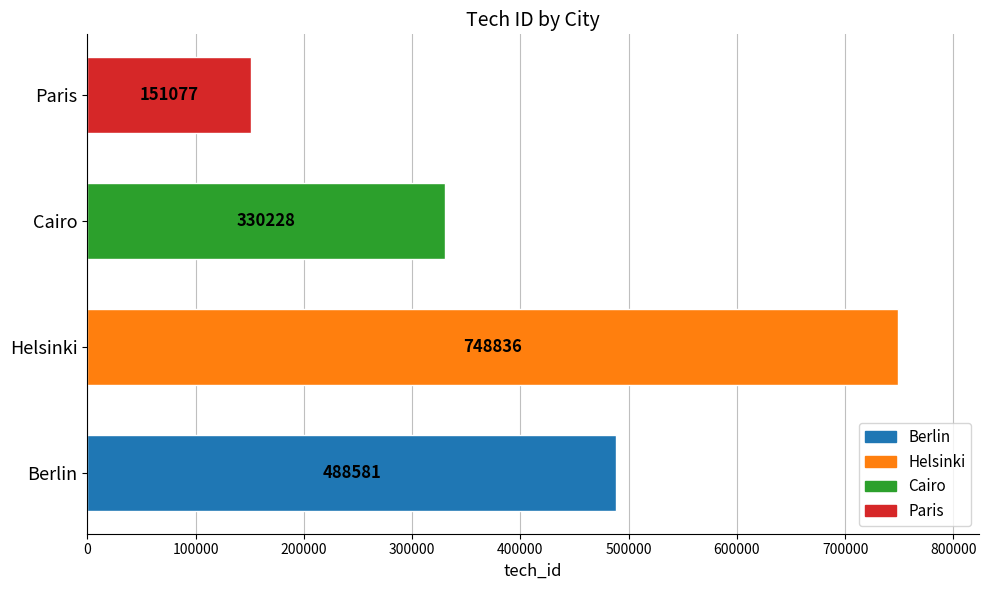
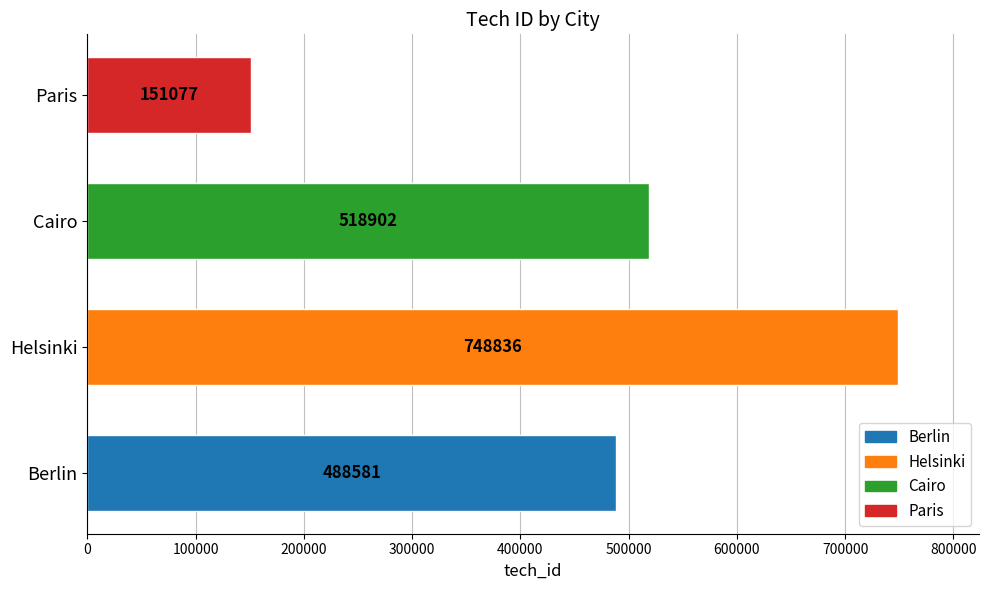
Cairo: 330228 -> 518902
